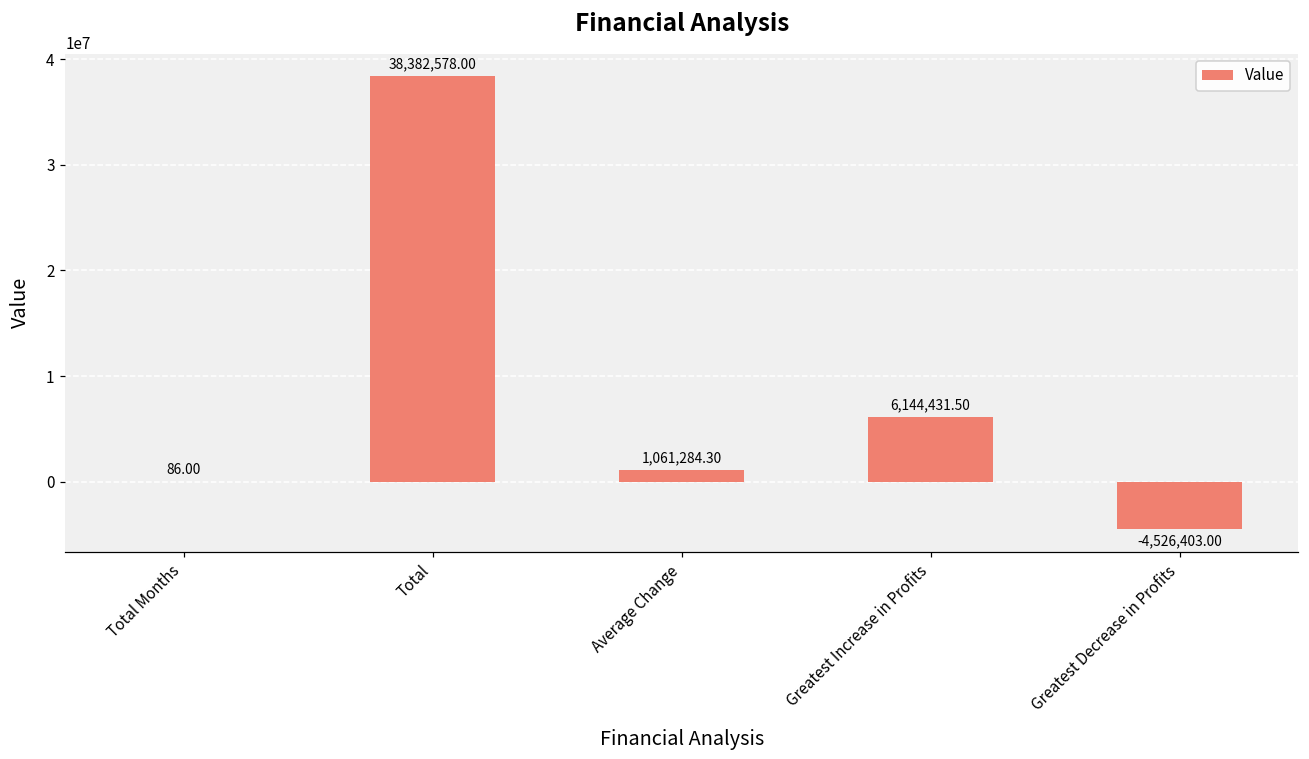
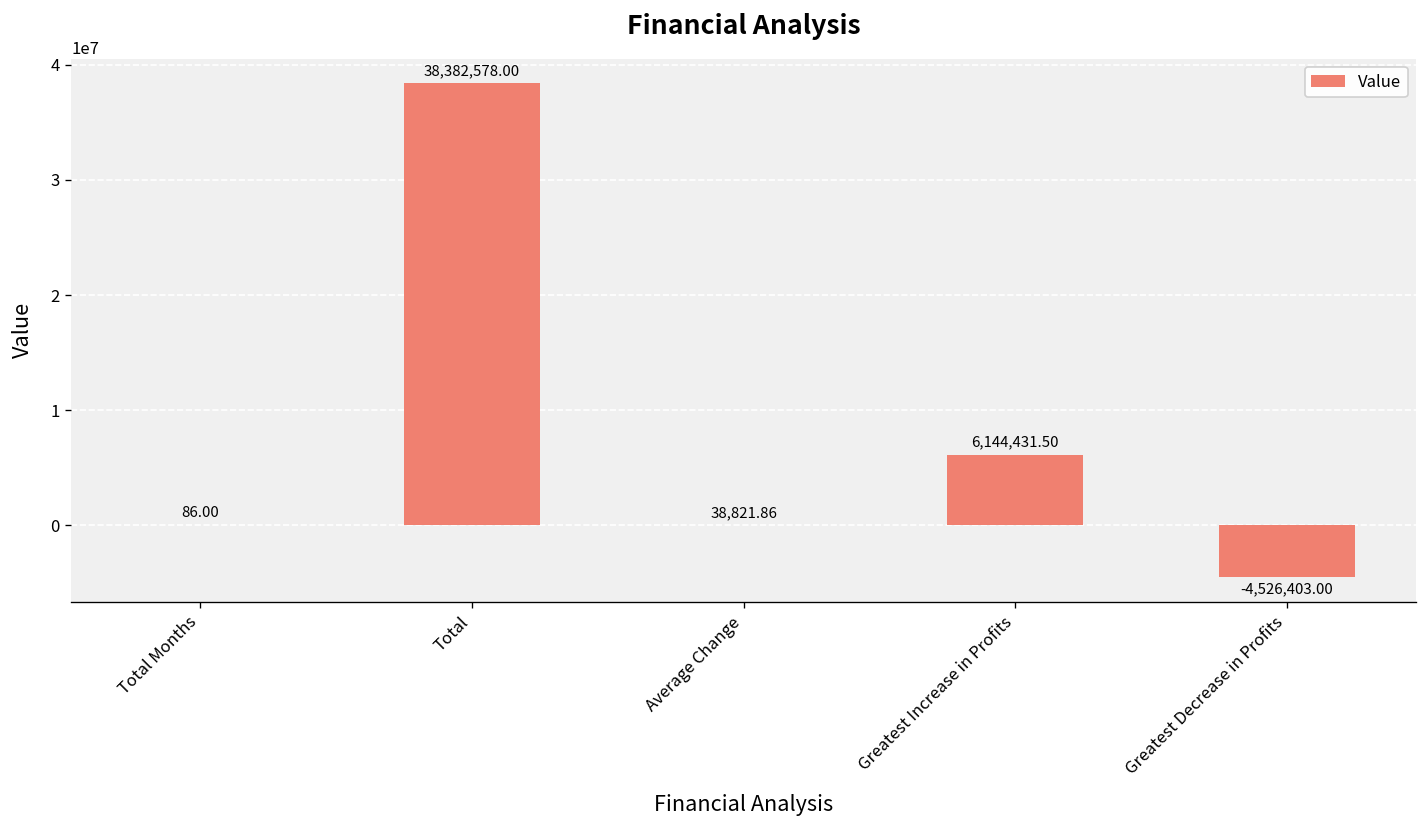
Average Change: 1,061,284.30 -> 38,821.86
